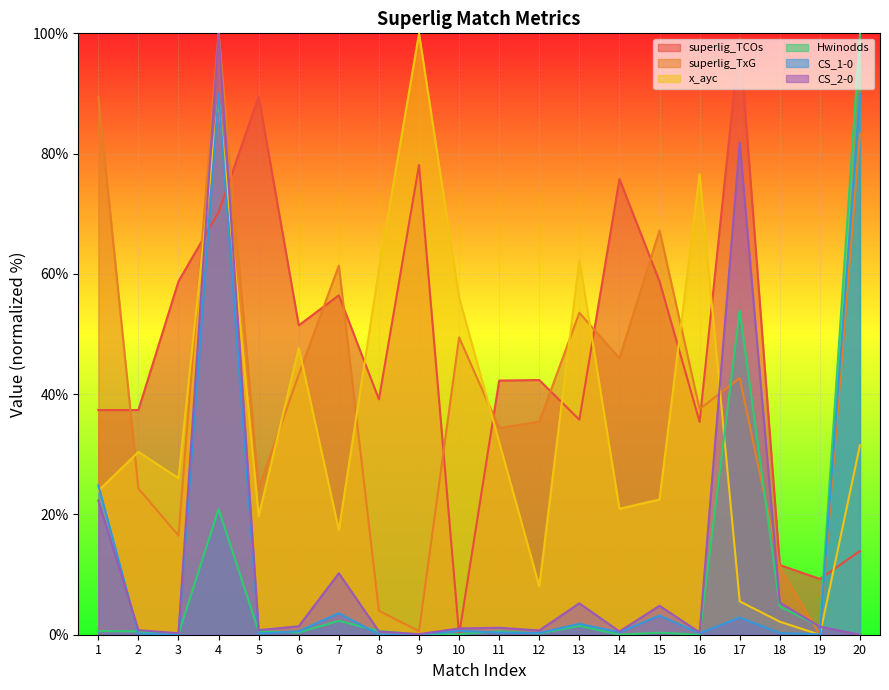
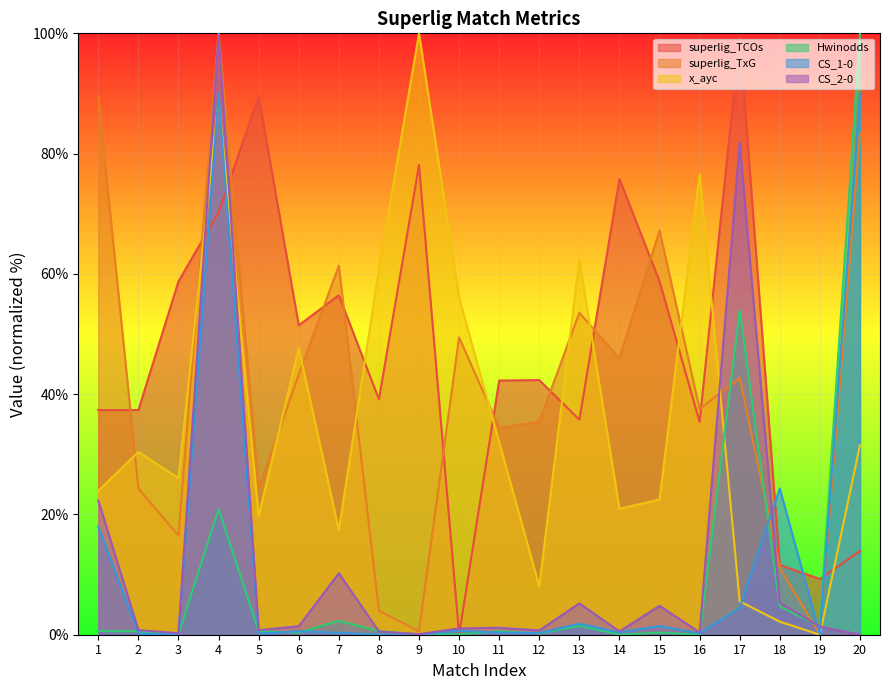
CS_1-0, 1: 25% -> 18%
CS_1-0, 7: 4% -> 0%
CS_1-0, 15: 3% -> 1%
CS_1-0, 17: 3% -> 4%
CS_1-0, 18: 0% -> 24%
